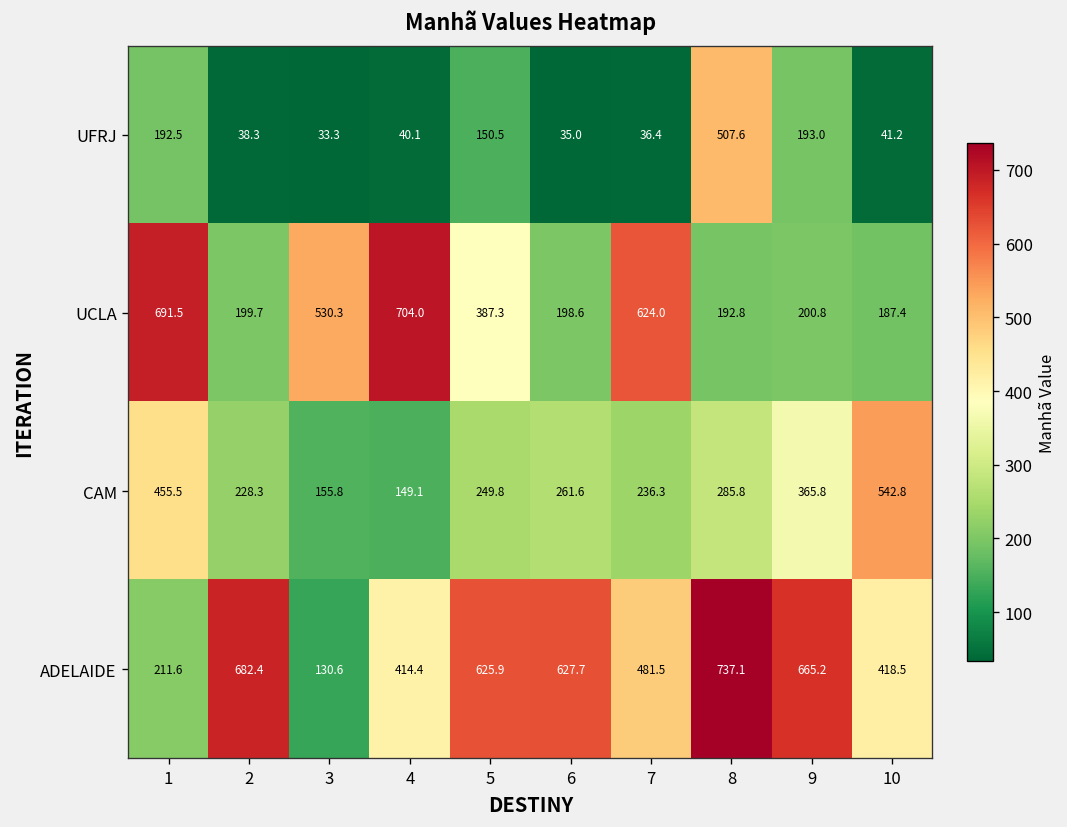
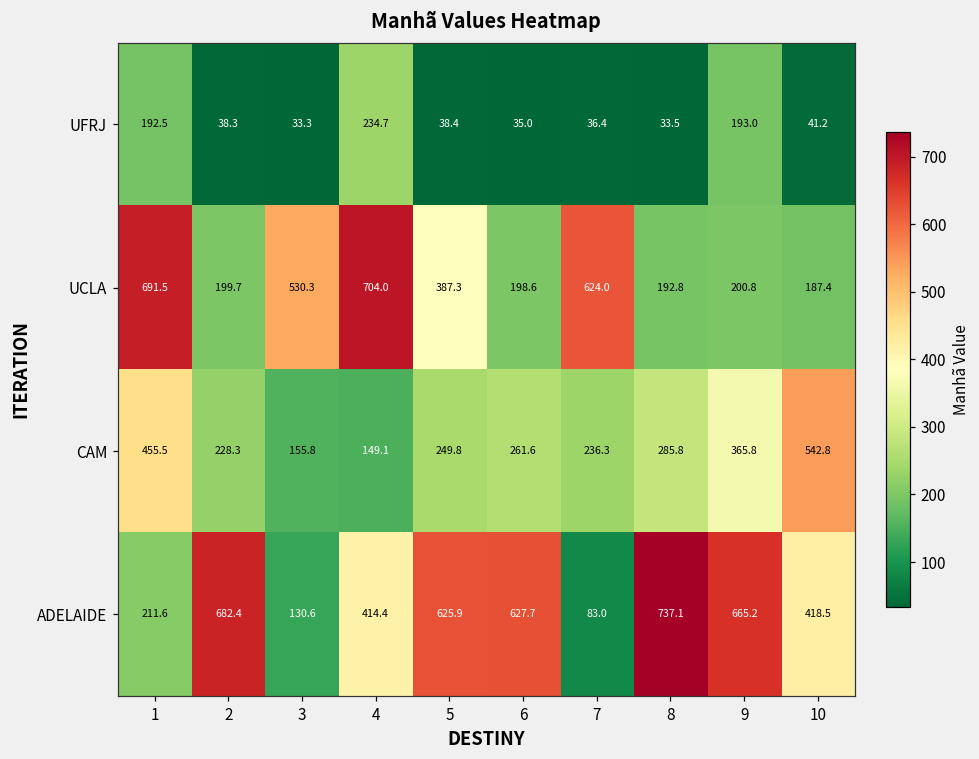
UFRJ, 4: 40.1 -> 234.7
UFRJ, 5: 150.5 -> 38.4
UFRJ, 8: 507.6 -> 33.5
ADELAIDE, 7: 481.5 -> 83.0
